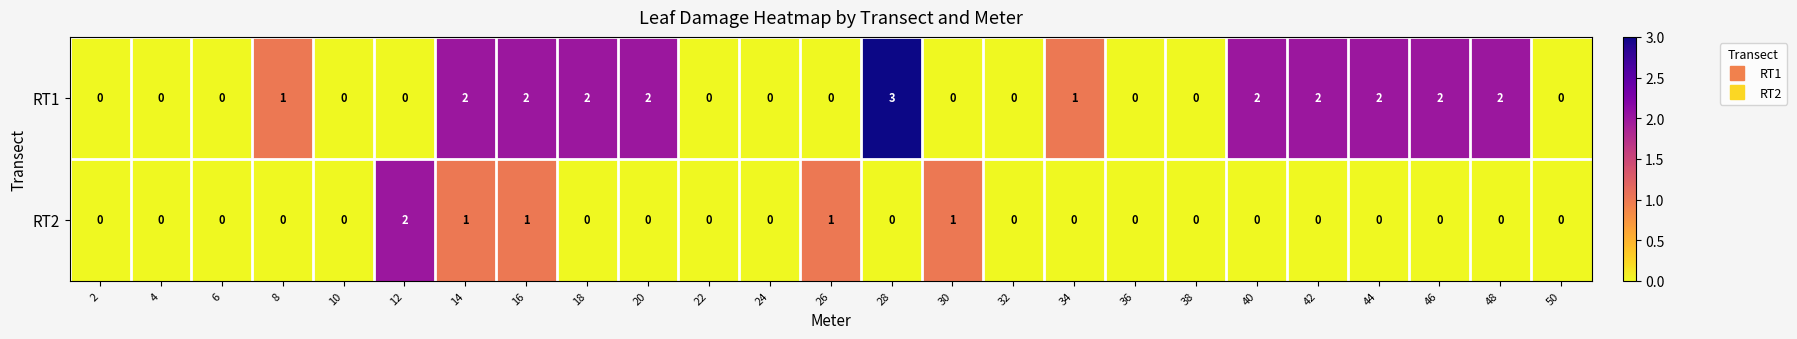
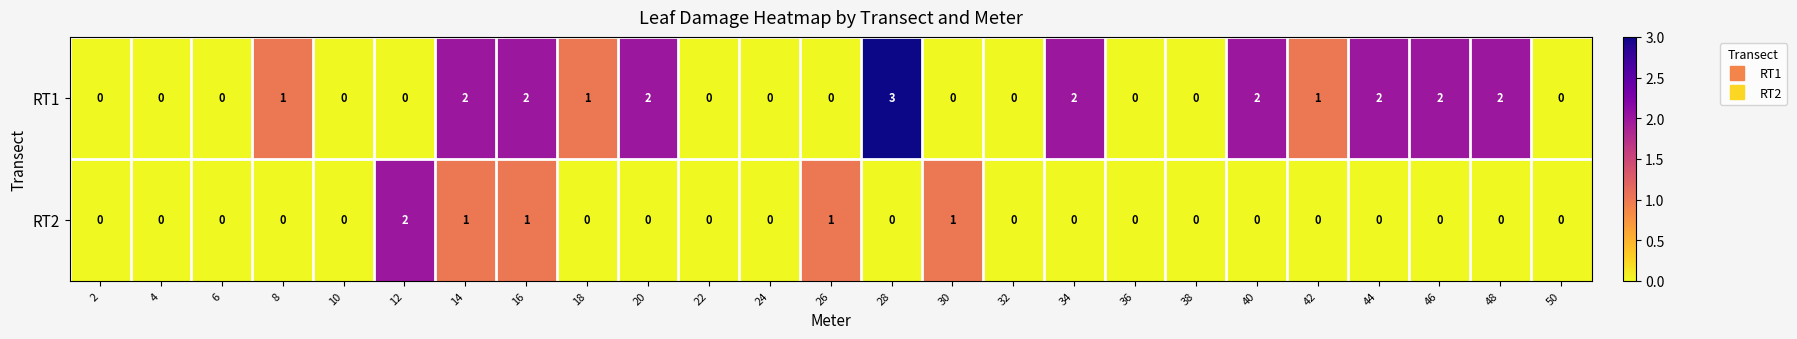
RT1, 18: 2 -> 1
RT1, 34: 1 -> 2
RT1, 42: 2 -> 1
